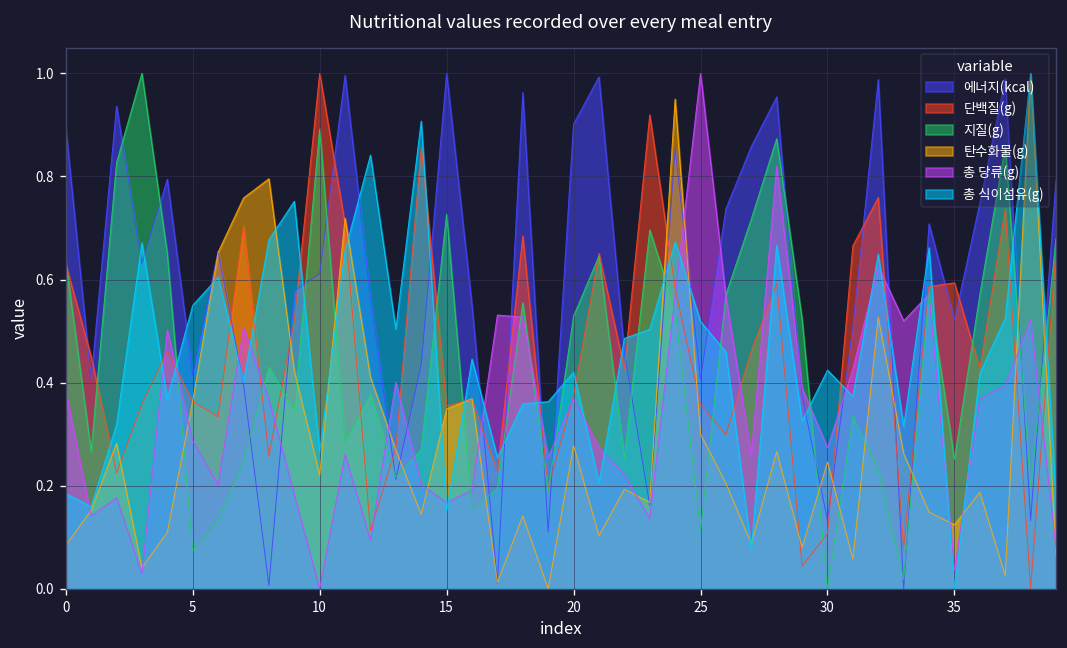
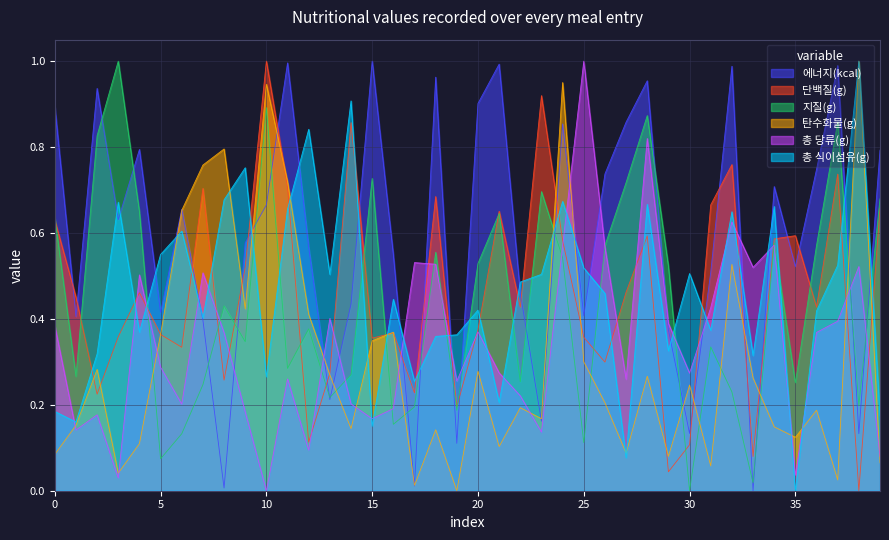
에너지(kcal), 10: 0.61 -> 0.67
탄수화물(g), 10: 0.22 -> 0.95
총 식이섬유(g), 30: 0.42 -> 0.51
